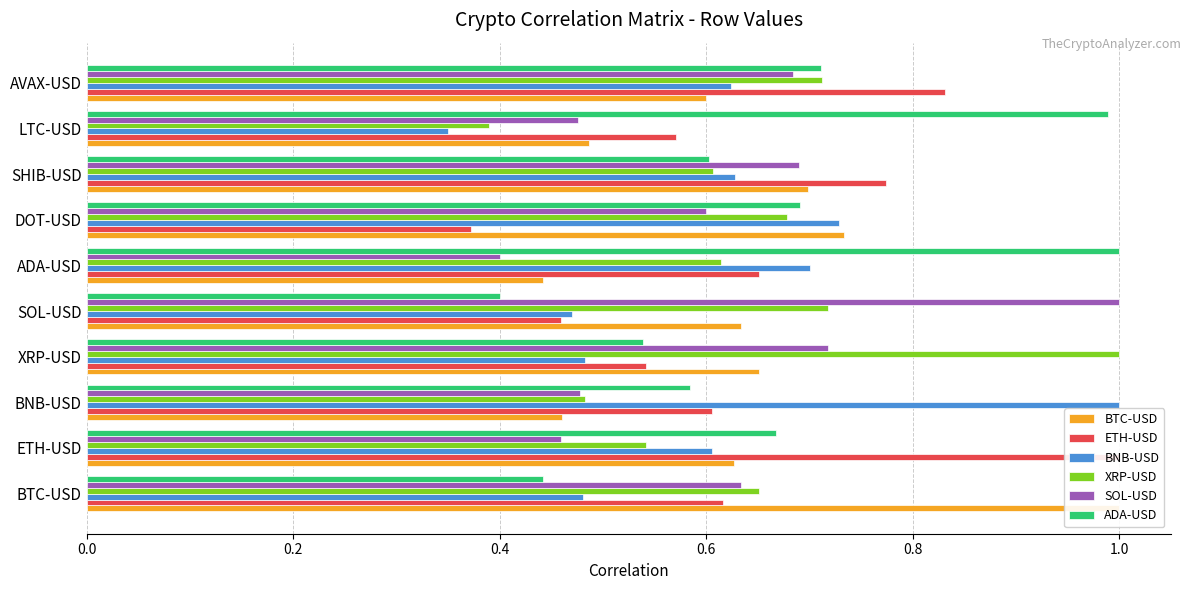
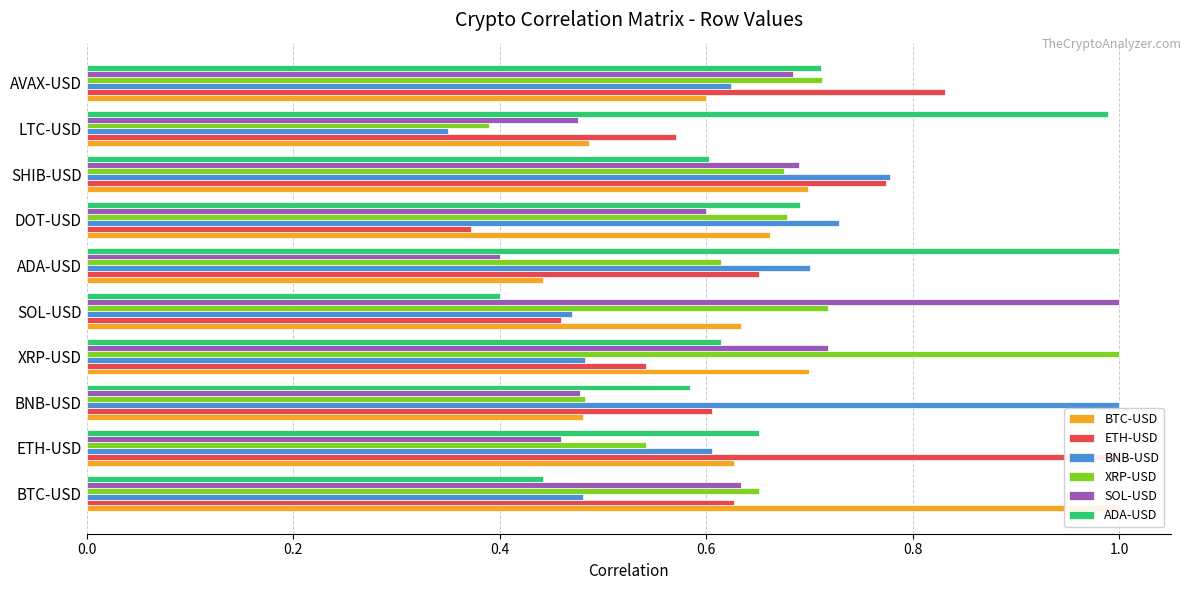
XRP-USD, SHIB-USD: 0.606 -> 0.676
BNB-USD, SHIB-USD: 0.628 -> 0.778
BTC-USD, DOT-USD: 0.733 -> 0.662
ADA-USD, XRP-USD: 0.539 -> 0.614
BTC-USD, XRP-USD: 0.651 -> 0.699
BTC-USD, BNB-USD: 0.460 -> 0.481
ADA-USD, ETH-USD: 0.668 -> 0.651
ETH-USD, BTC-USD: 0.616 -> 0.627
